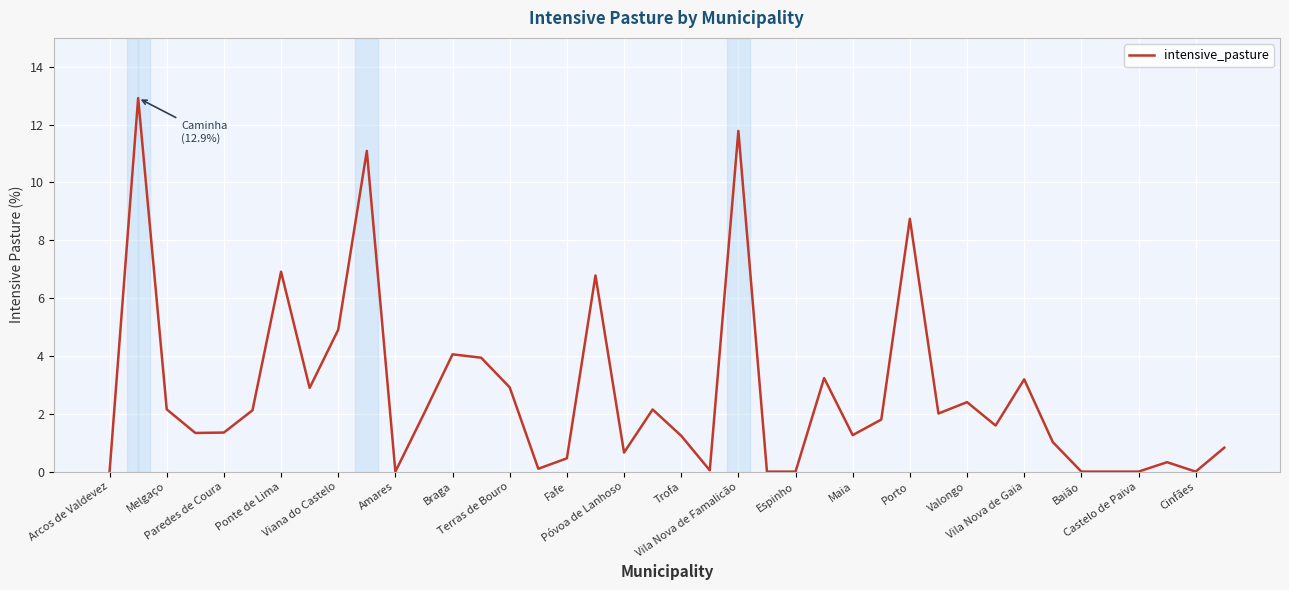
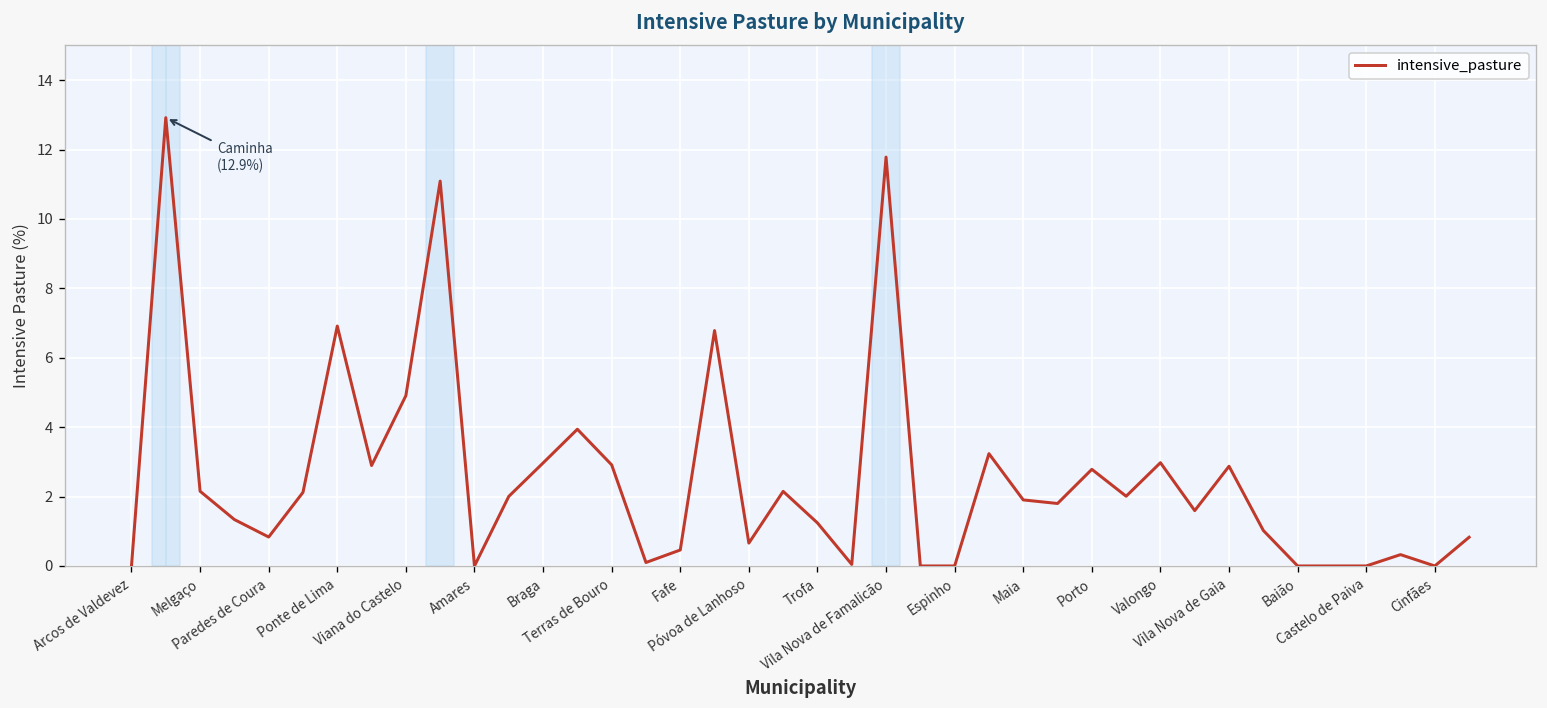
Paredes de Coura: 1.4 -> 0.8
Braga: 4.1 -> 3.0
Maia: 1.3 -> 1.9
Porto: 8.7 -> 2.8
Valongo: 2.4 -> 3.0
Vila Nova de Gaia: 3.2 -> 2.9
